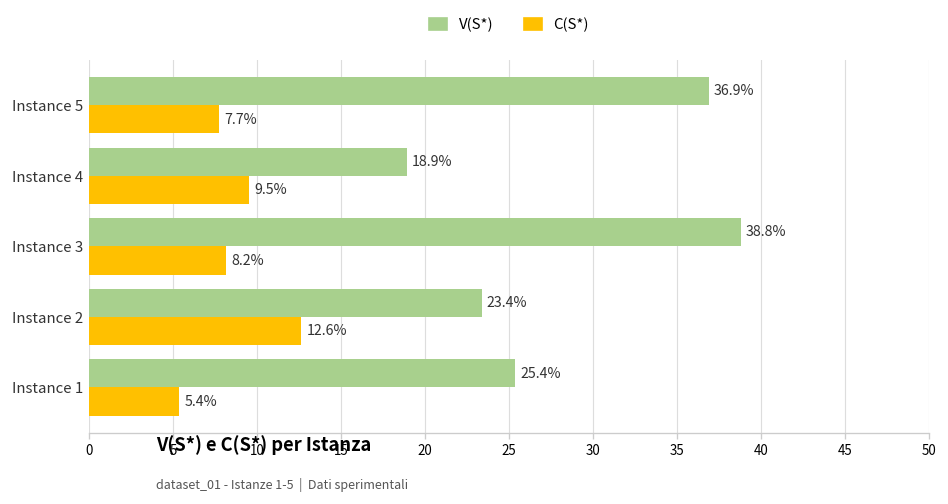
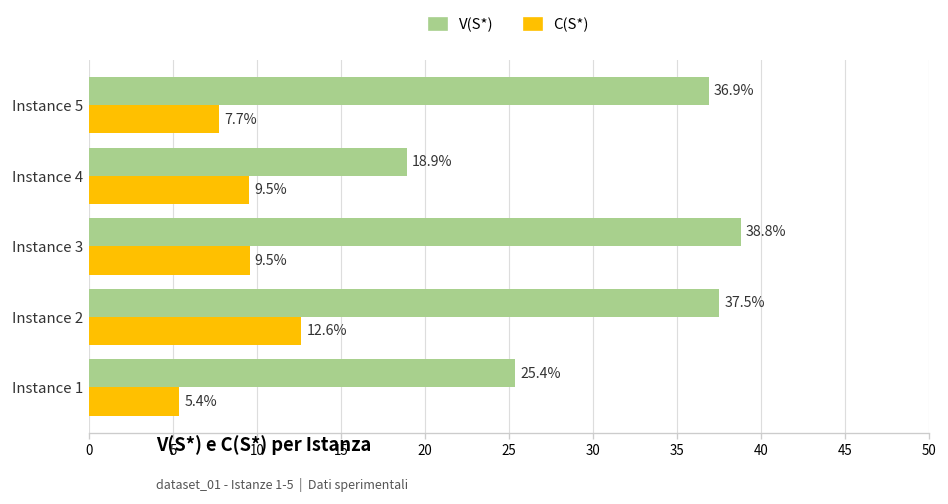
C(S*), Instance 3: 8.2% -> 9.5%
V(S*), Instance 2: 23.4% -> 37.5%
